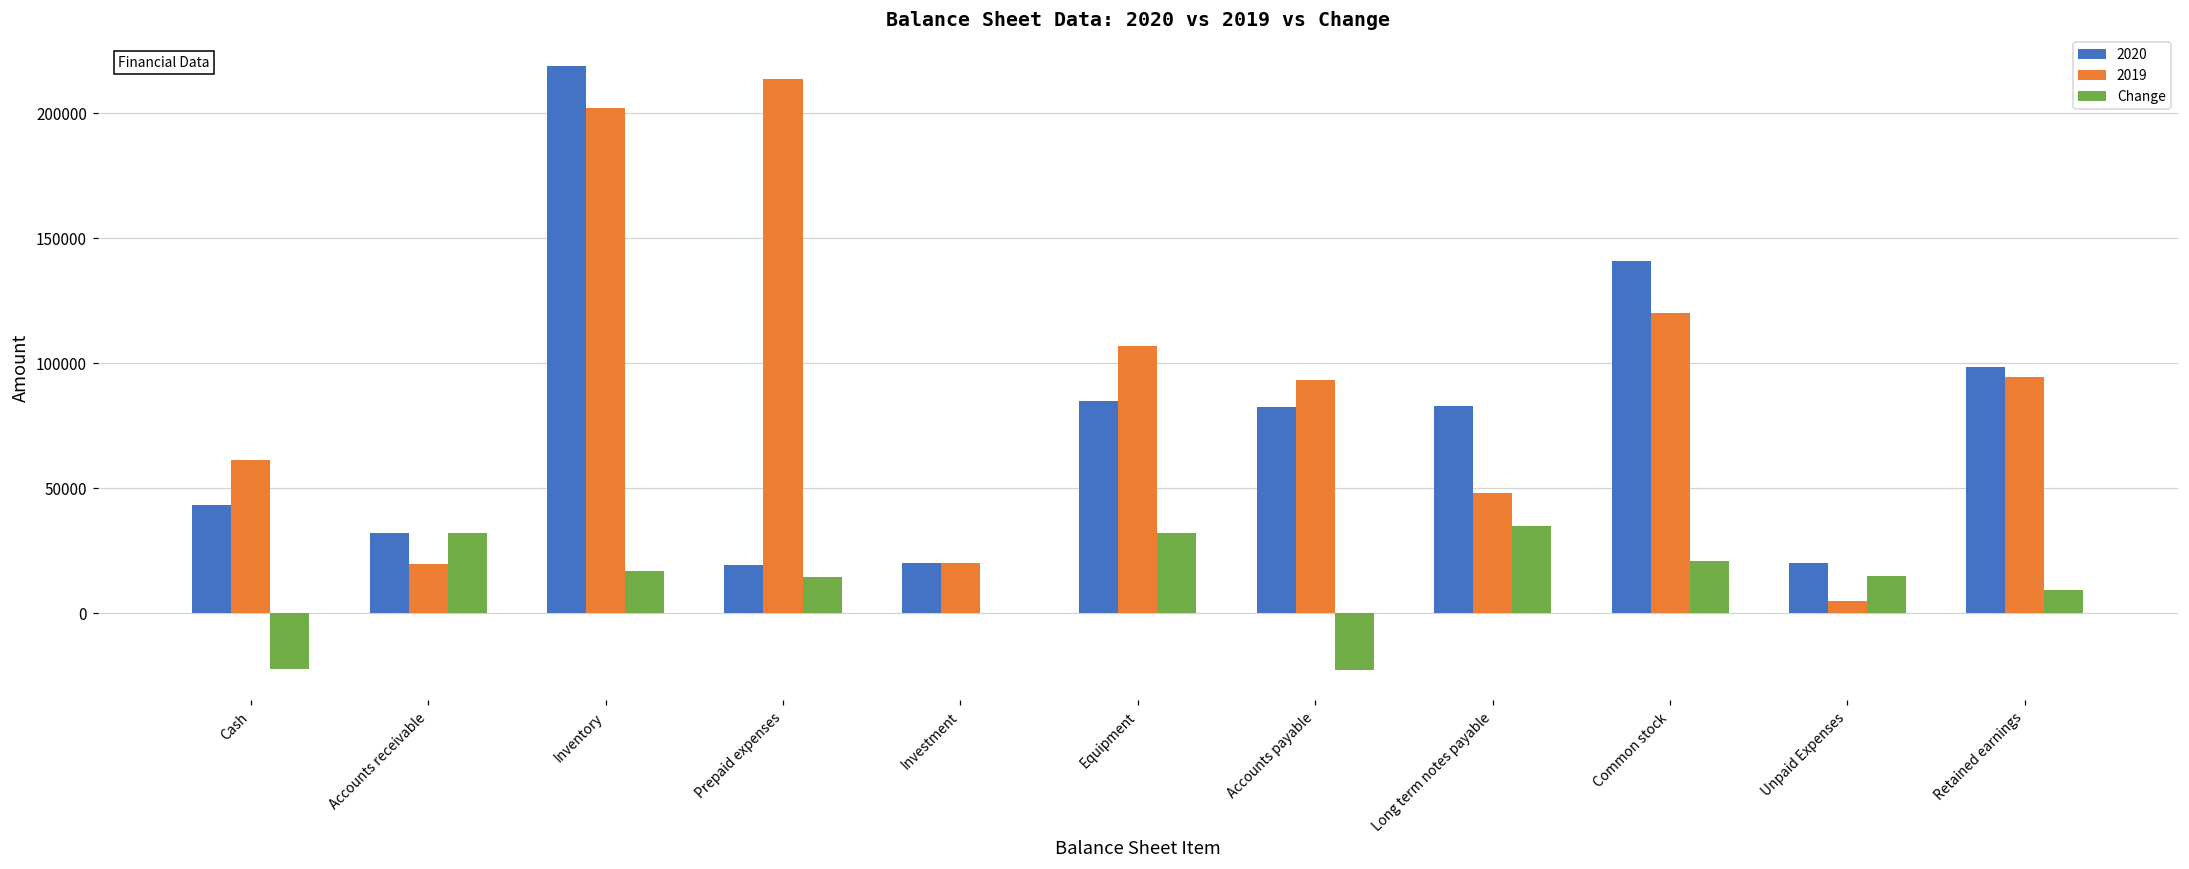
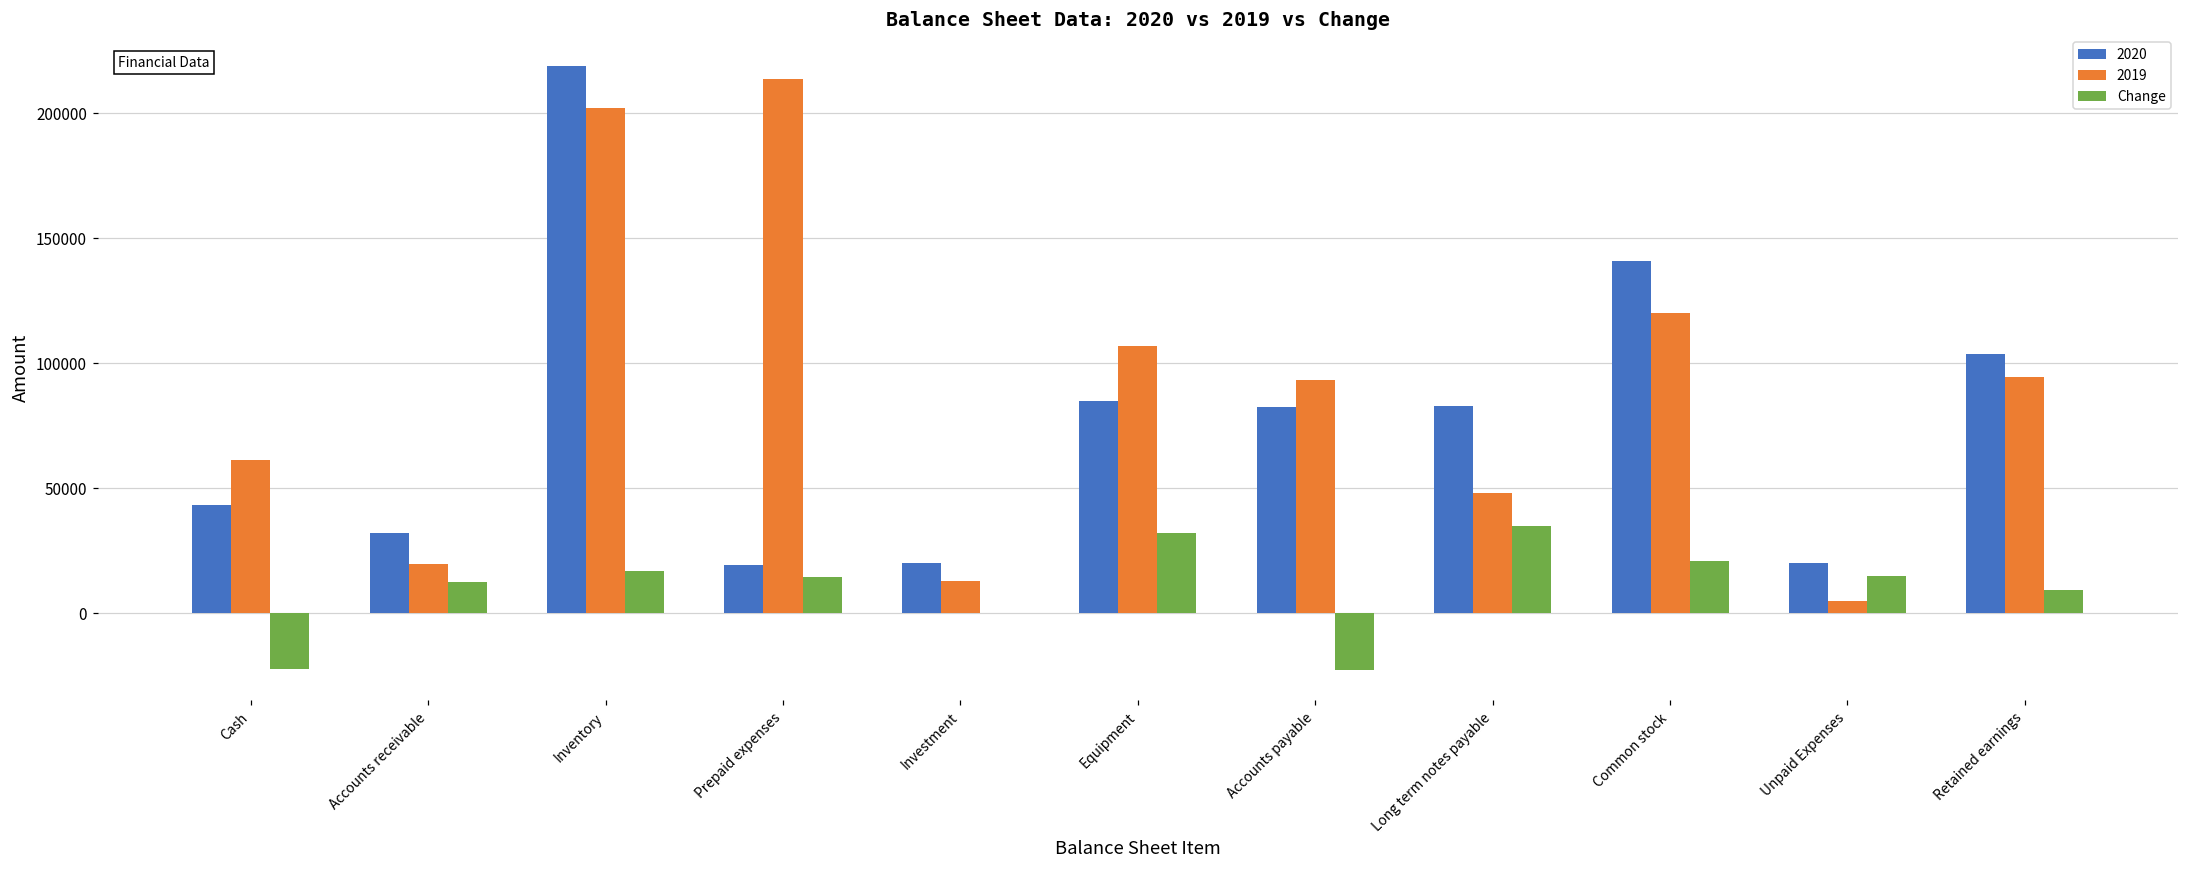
Change, Accounts receivable: 32000 -> 12000
2019, Investment: 20000 -> 13000
2020, Retained earnings: 99000 -> 104000
